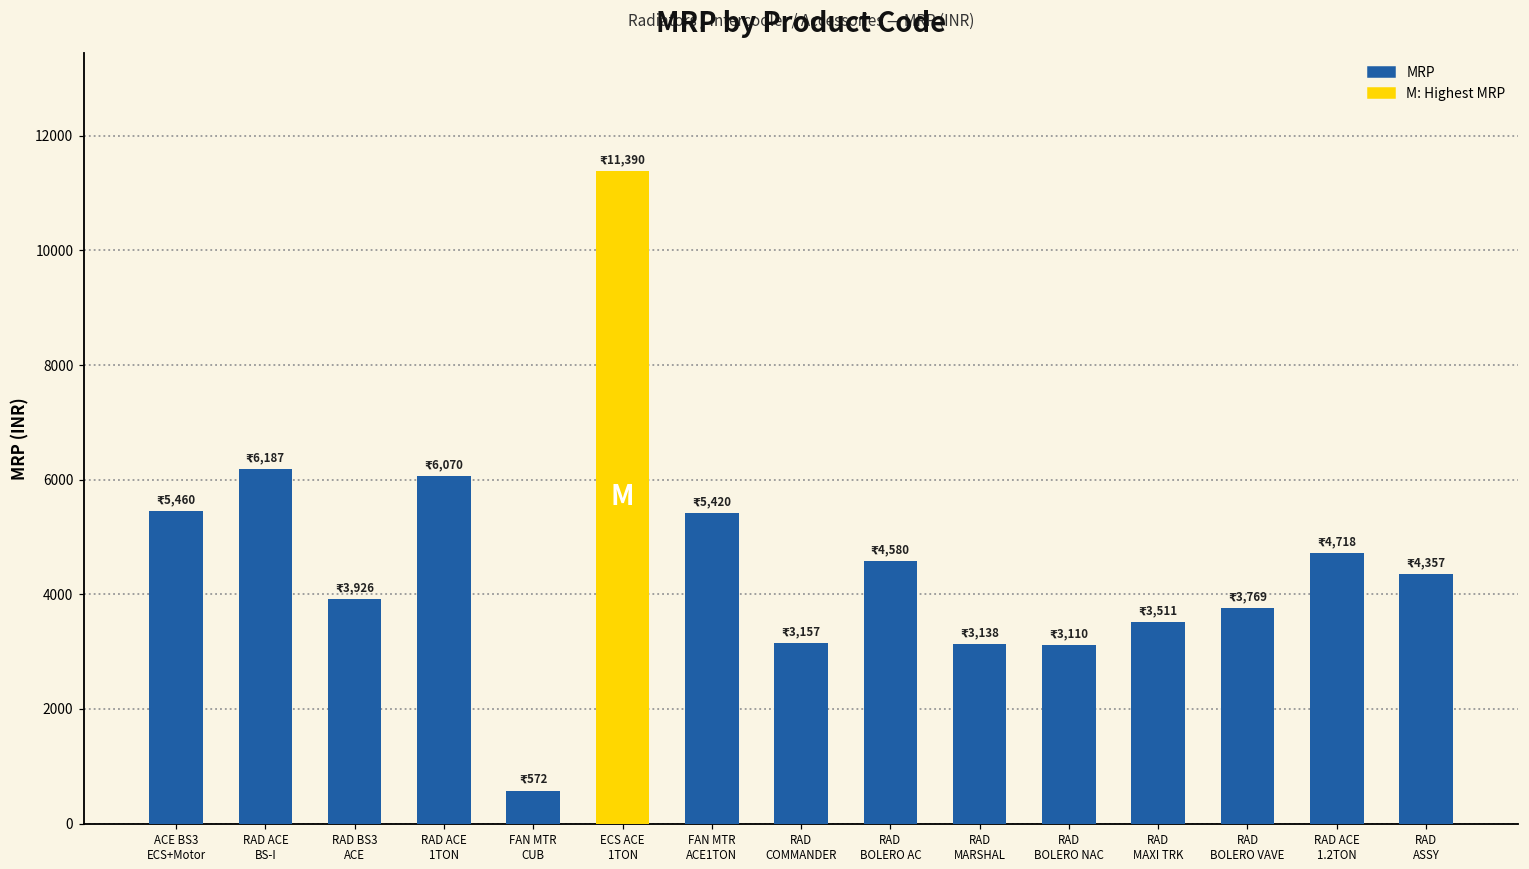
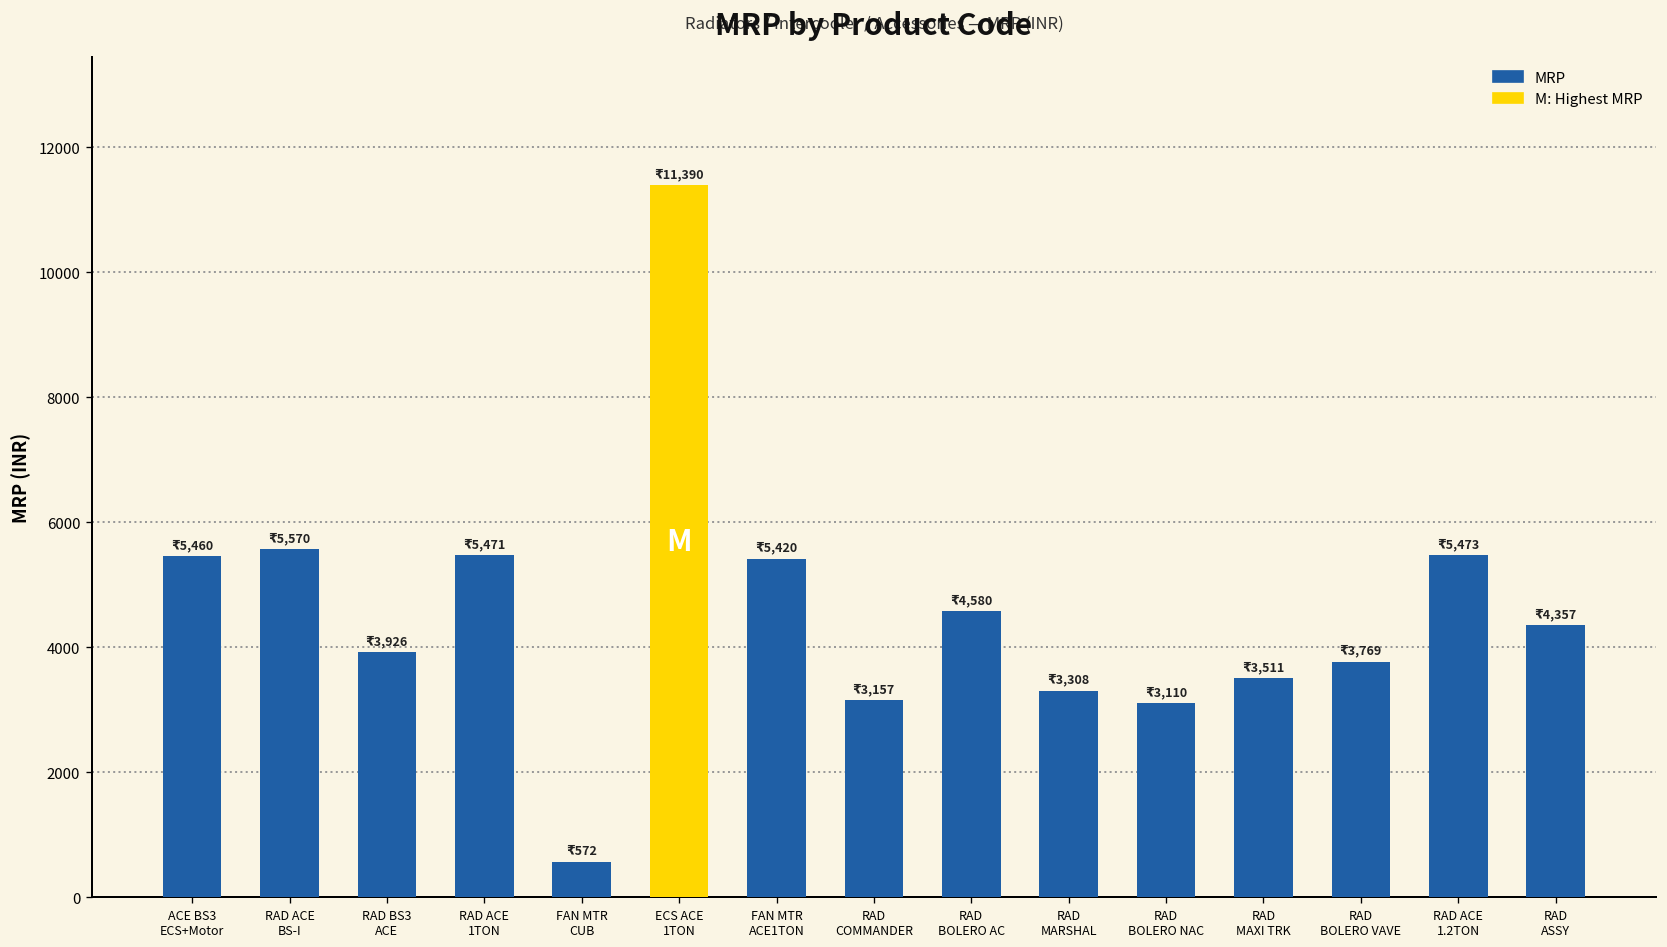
RAD ACE BS-I: 6,187 -> 5,570
RAD ACE 1TON: 6,070 -> 5,471
RAD MARSHAL: 3,138 -> 3,308
RAD ACE 1.2TON: 4,718 -> 5,473
